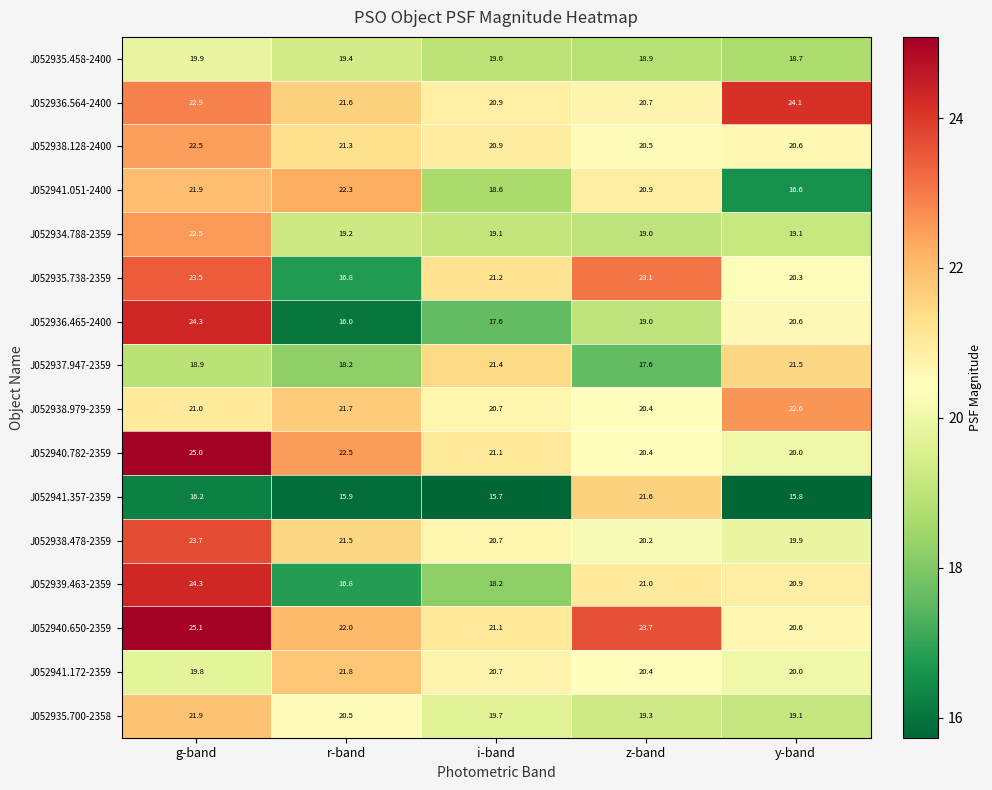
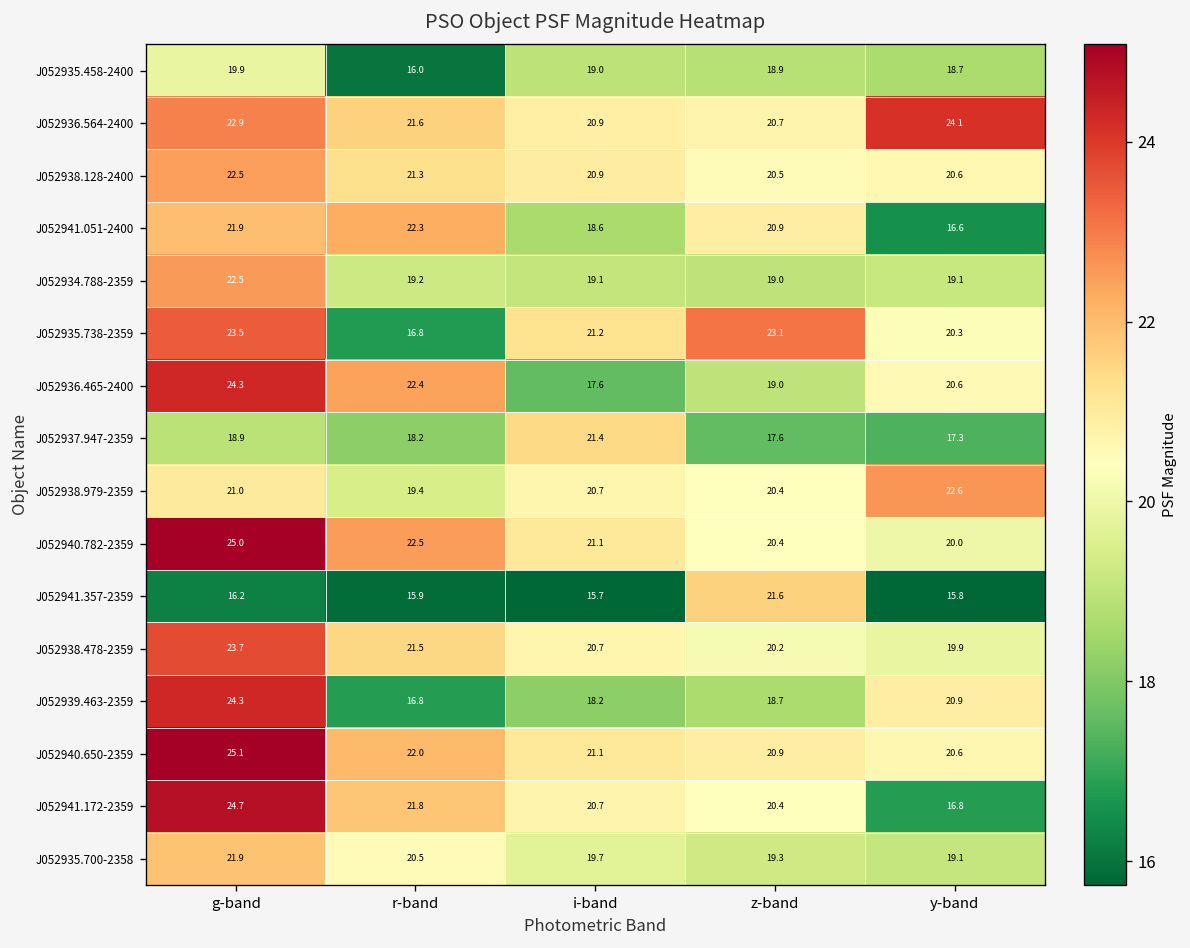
J052935.458-2400, r-band: 19.4 -> 16.0
J052936.465-2400, r-band: 16.0 -> 22.4
J052937.947-2359, y-band: 21.5 -> 17.3
J052938.979-2359, r-band: 21.7 -> 19.4
J052939.463-2359, z-band: 21.0 -> 18.7
J052940.650-2359, z-band: 23.7 -> 20.9
J052941.172-2359, g-band: 19.8 -> 24.7
J052941.172-2359, y-band: 20.0 -> 16.8
